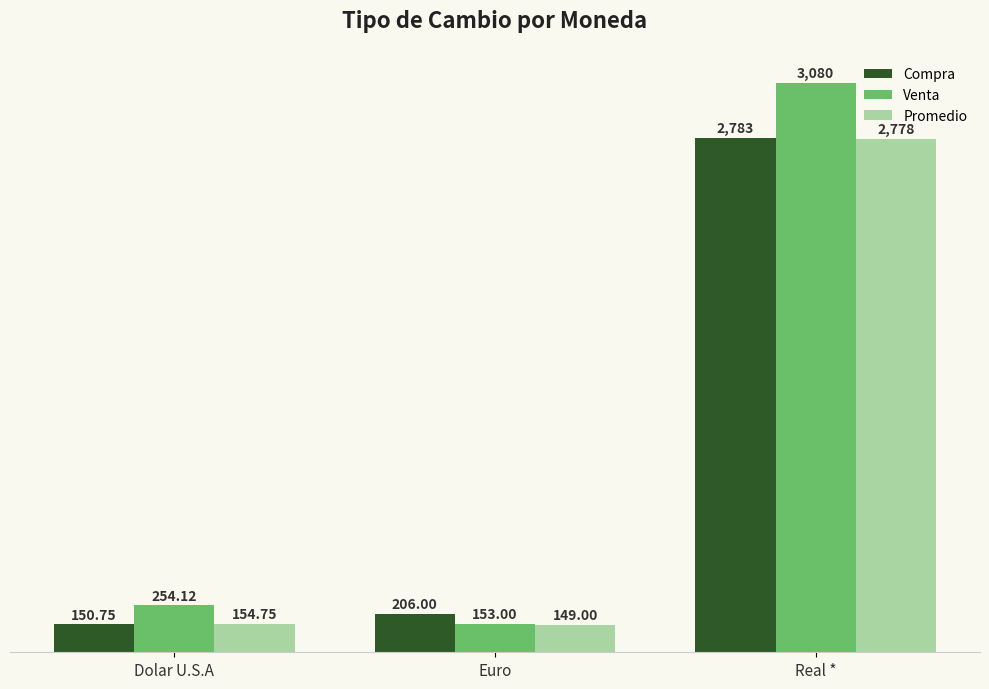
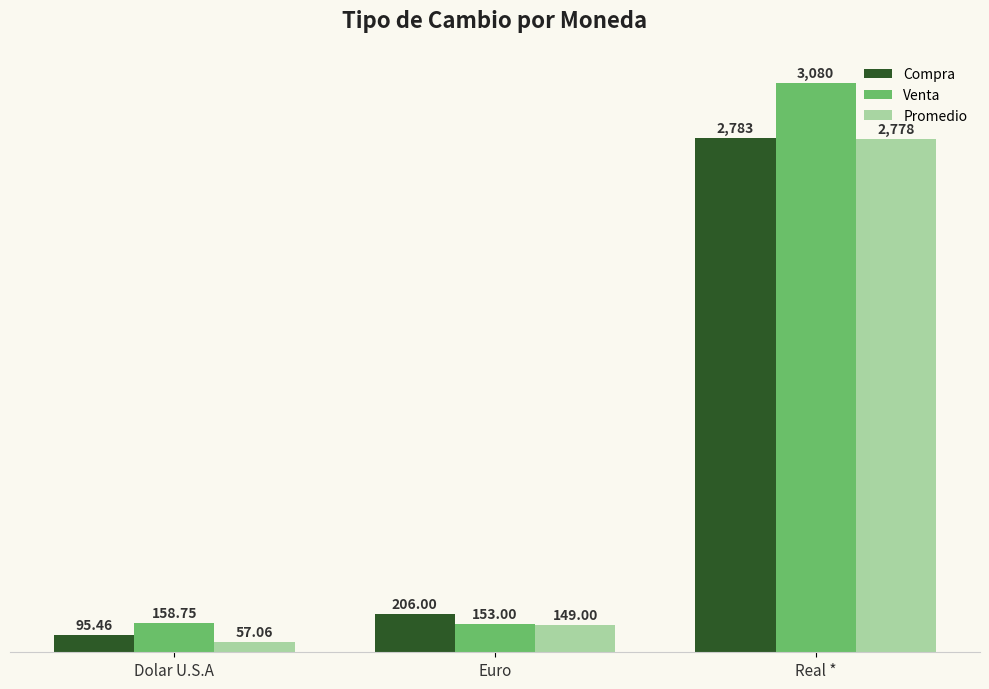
Compra, Dolar U.S.A: 150.75 -> 95.46
Venta, Dolar U.S.A: 254.12 -> 158.75
Promedio, Dolar U.S.A: 154.75 -> 57.06
